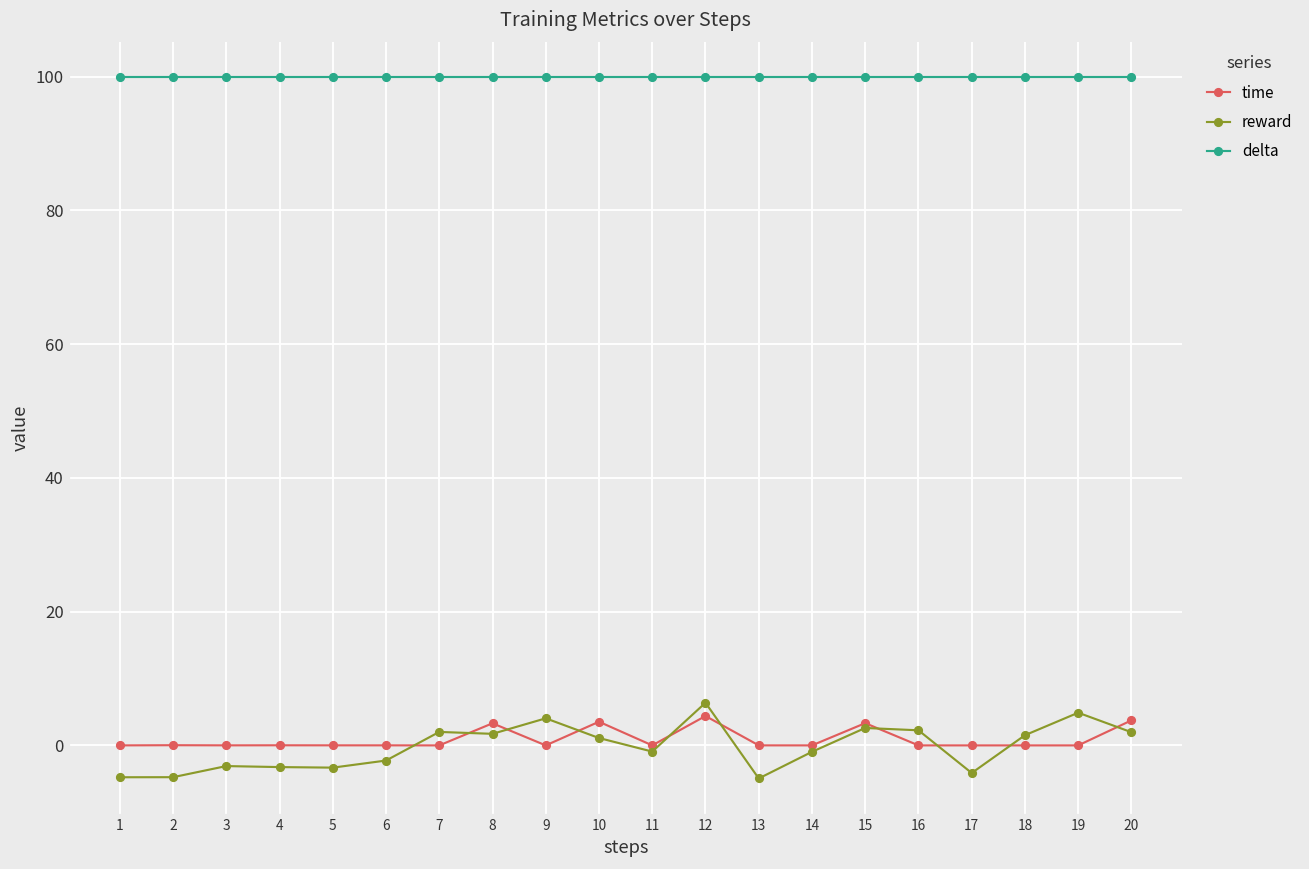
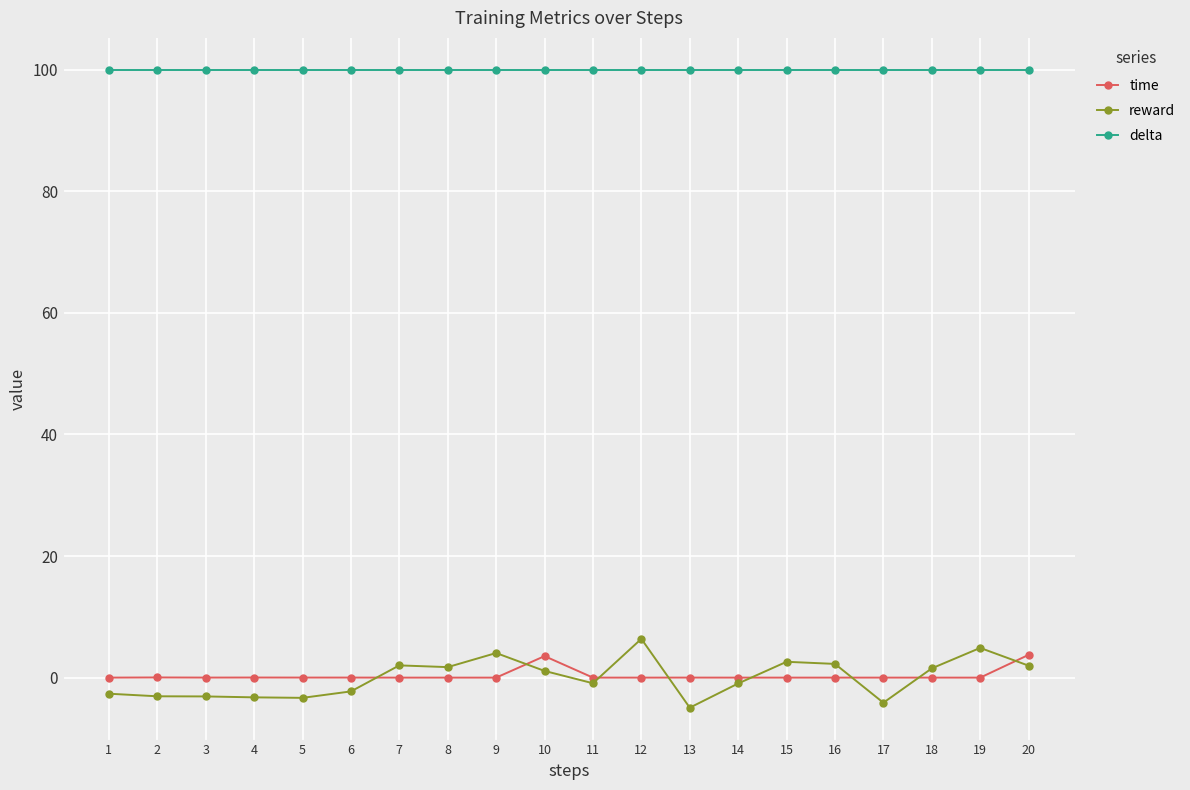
reward, 1: -5 -> -3
reward, 2: -5 -> -3
time, 8: 3 -> 0
time, 12: 4 -> 0
time, 15: 3 -> 0
